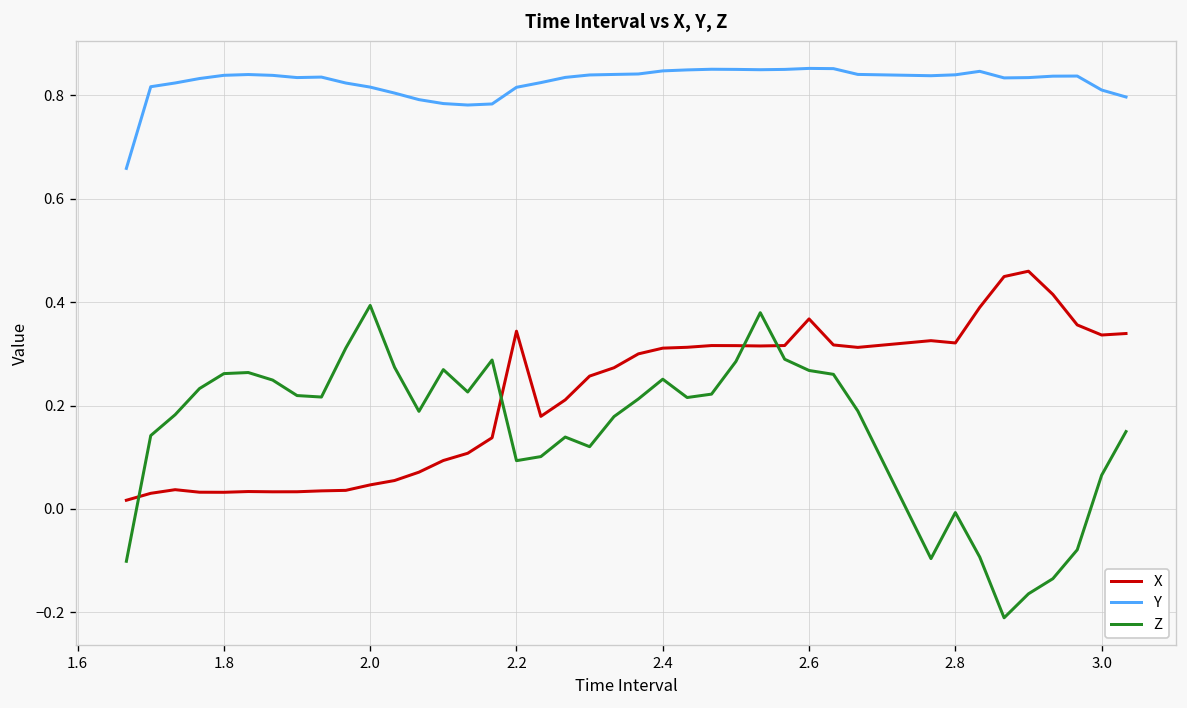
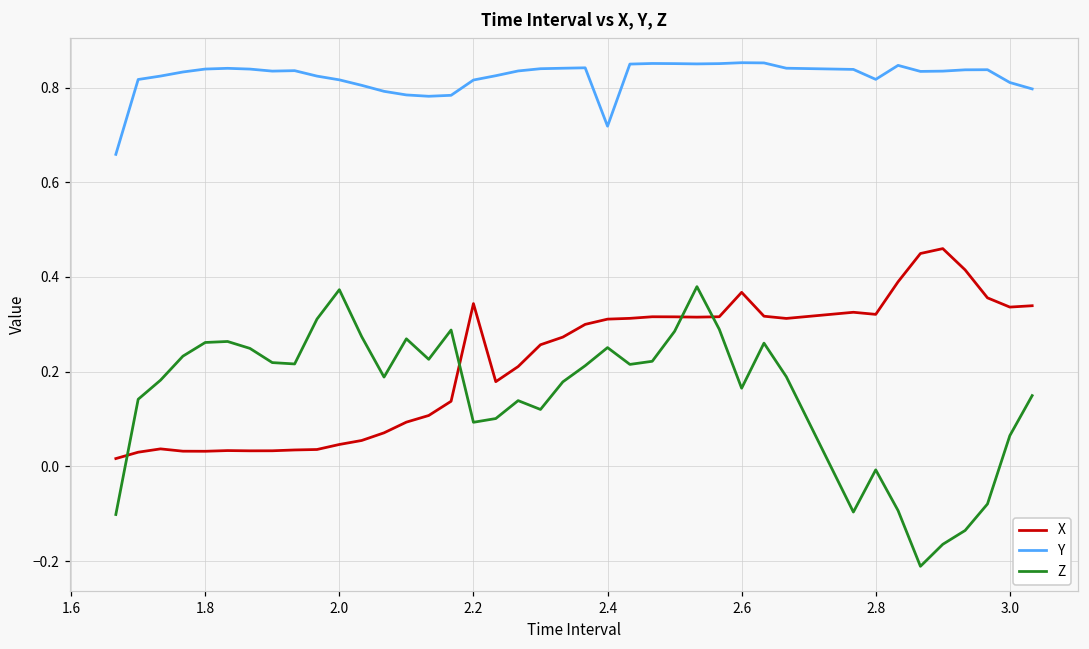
Z, 2.0: 0.39 -> 0.37
Y, 2.4: 0.85 -> 0.72
Z, 2.6: 0.27 -> 0.17
Y, 2.8: 0.84 -> 0.82
